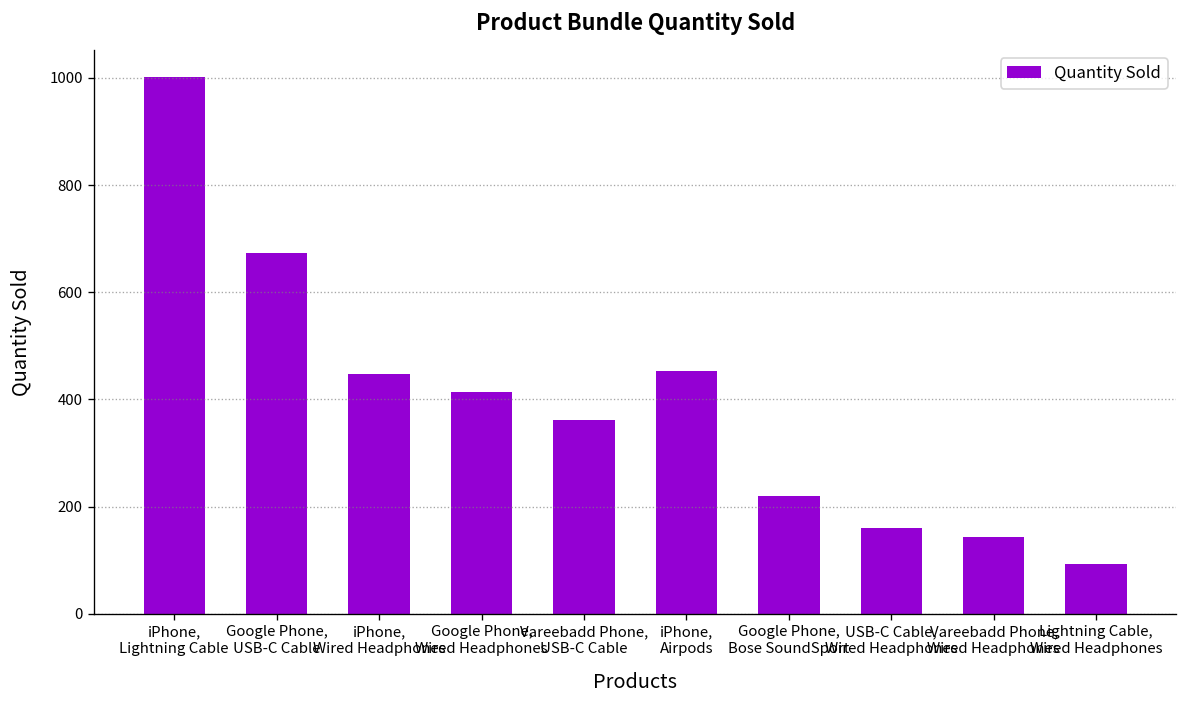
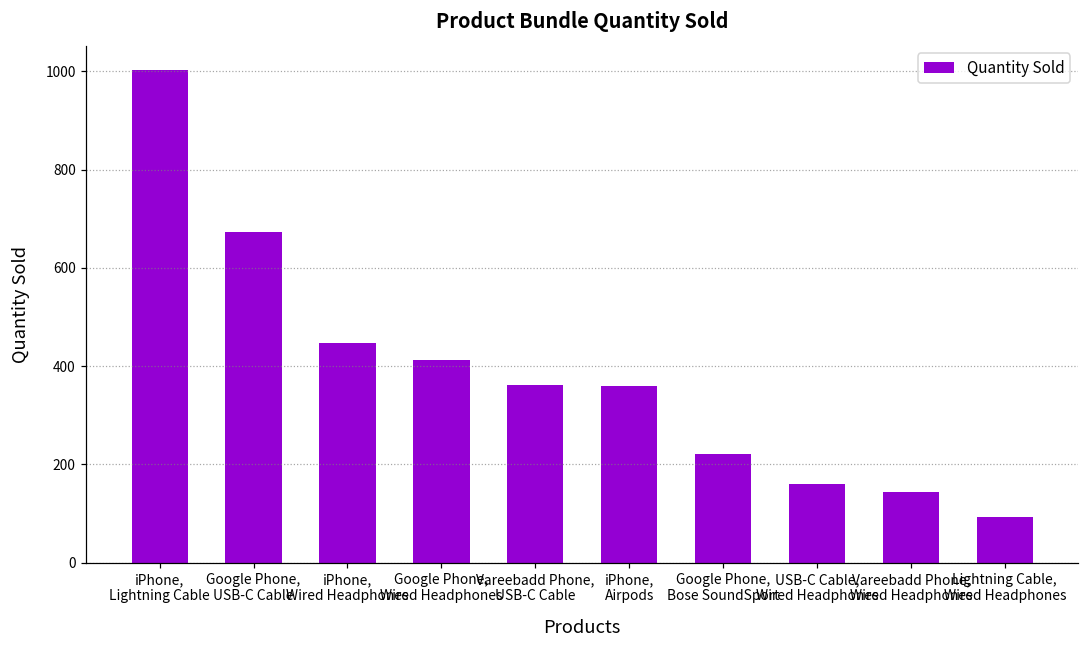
iPhone, Airpods: 450 -> 360
